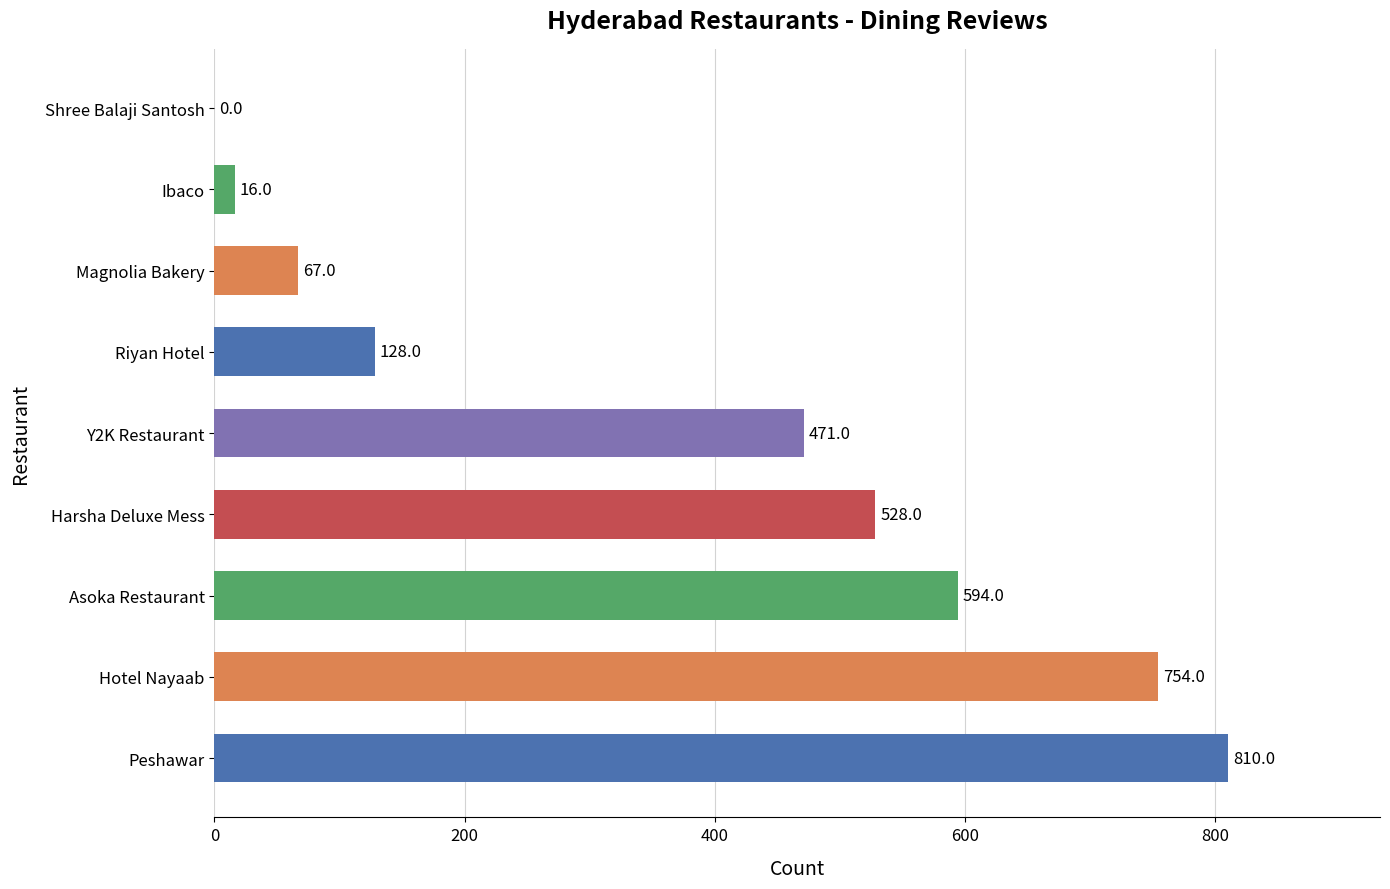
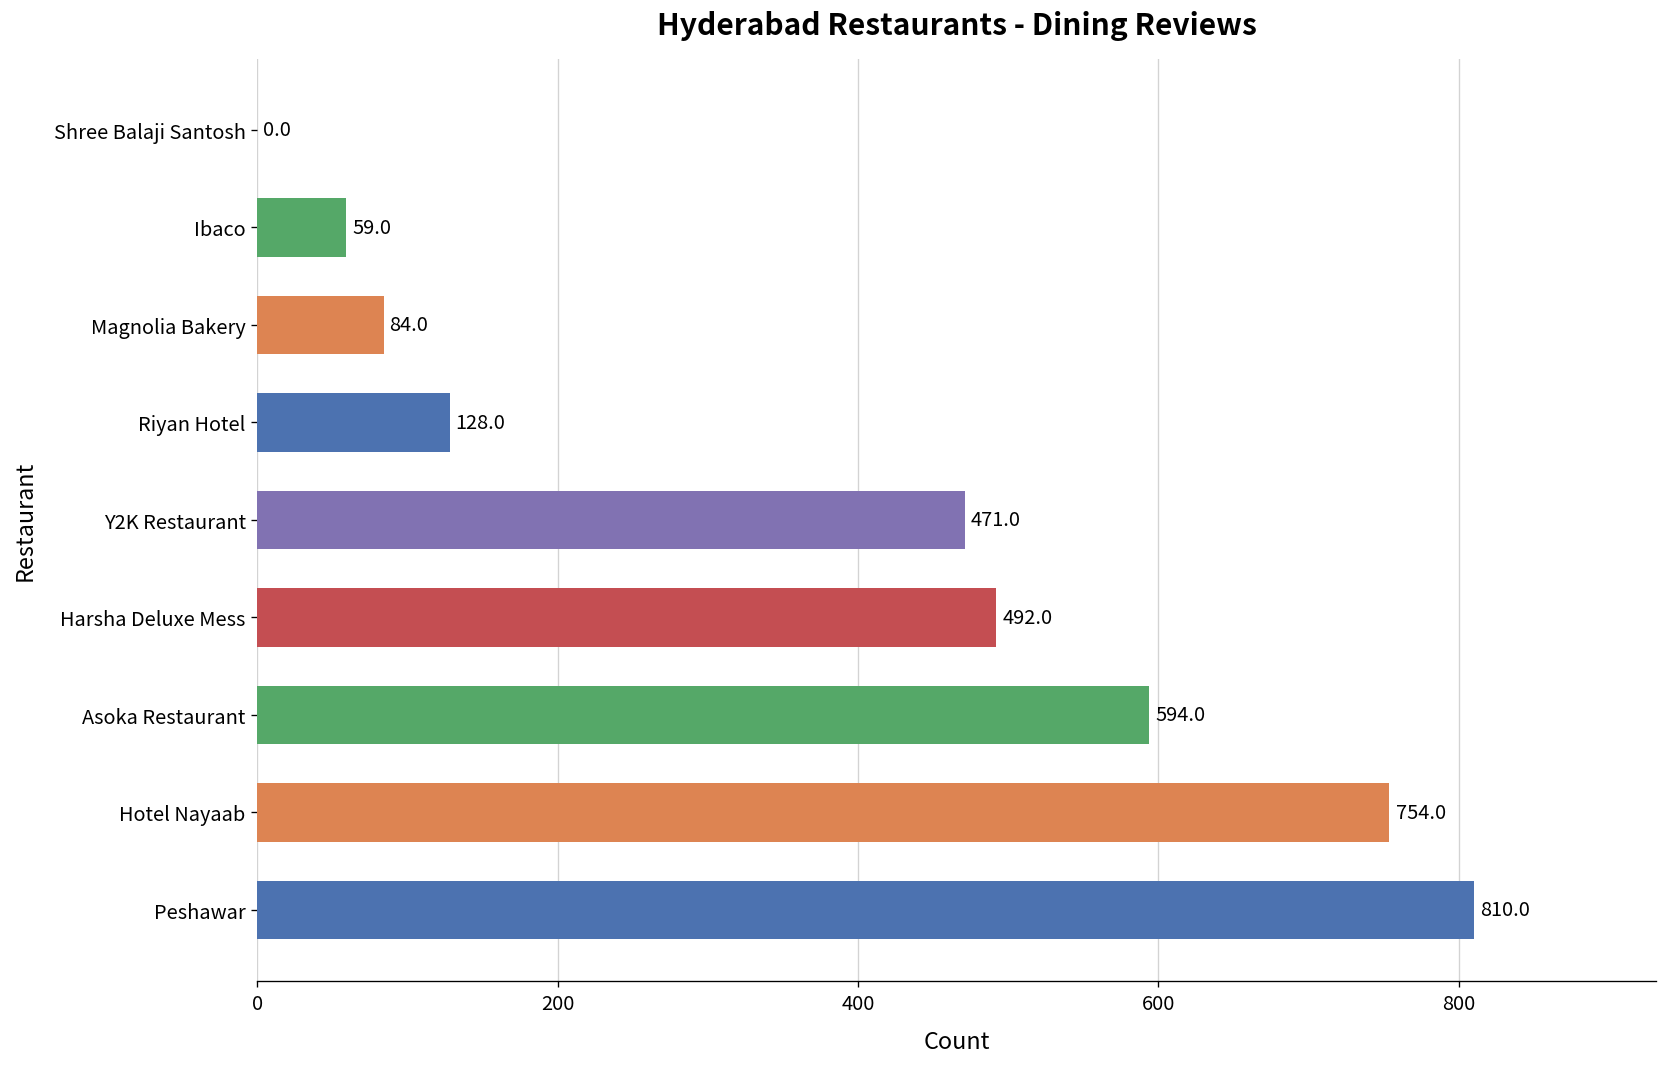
Ibaco: 16.0 -> 59.0
Magnolia Bakery: 67.0 -> 84.0
Harsha Deluxe Mess: 528.0 -> 492.0
